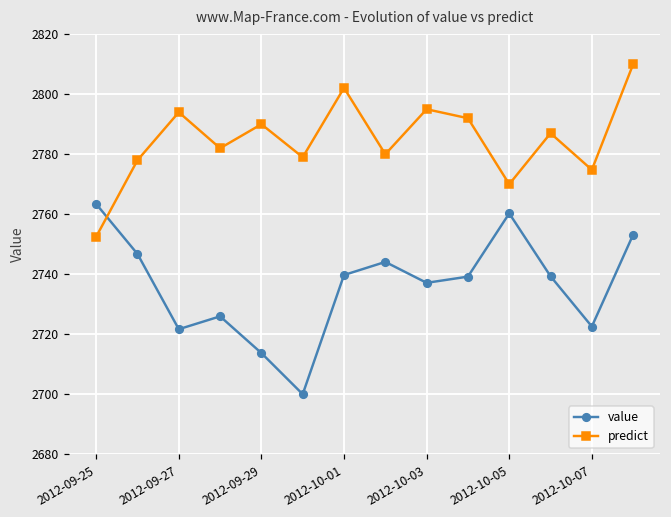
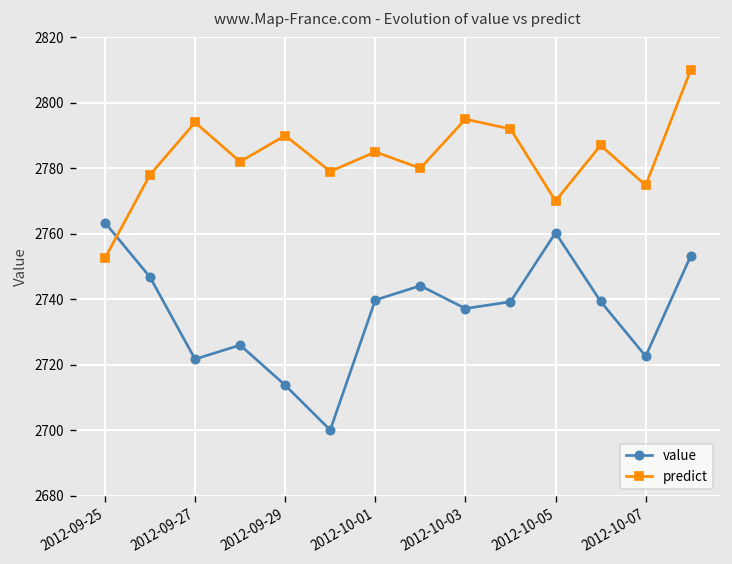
predict, 2012-10-01: 2802 -> 2785
